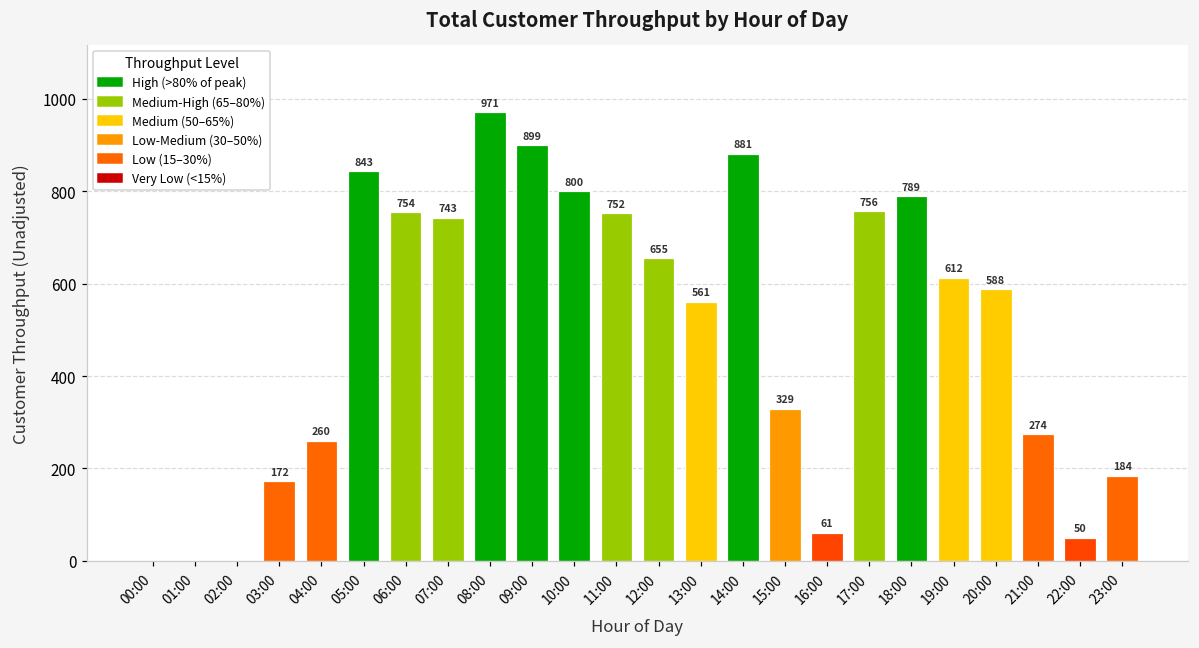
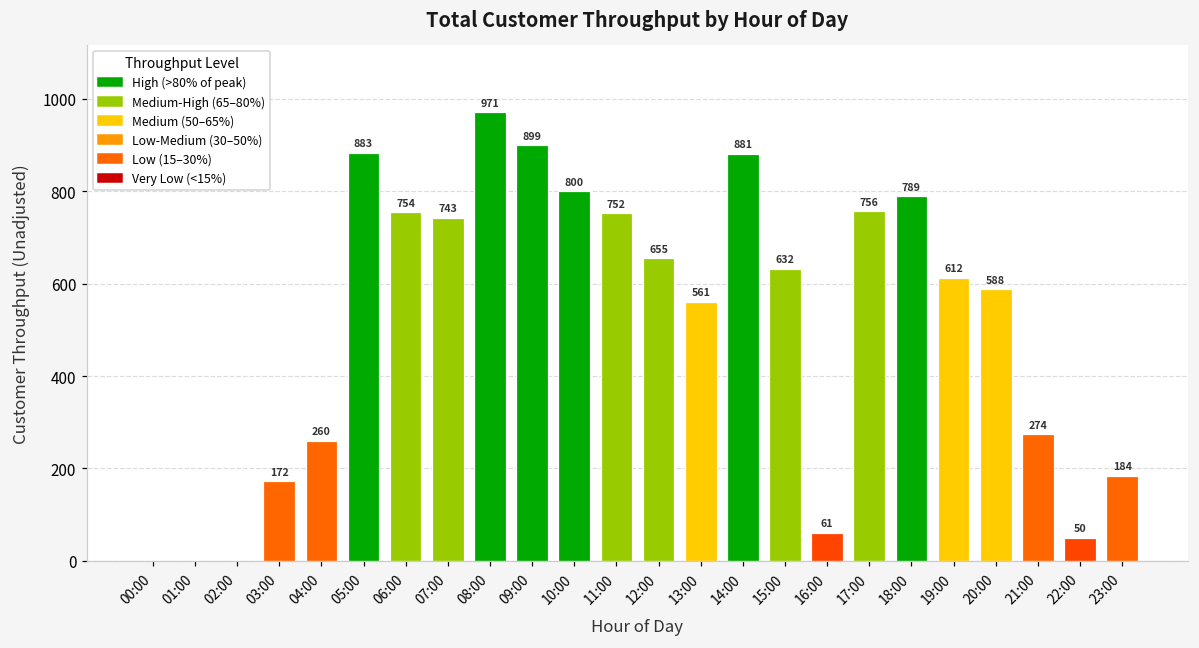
05:00: 843 -> 883
15:00: 329 -> 632
